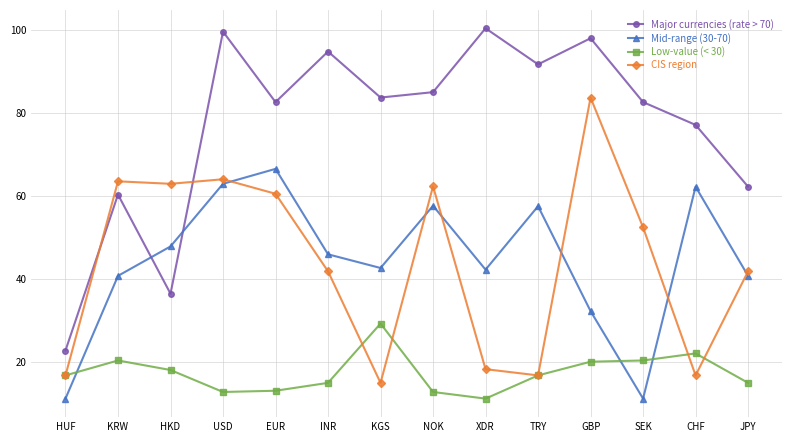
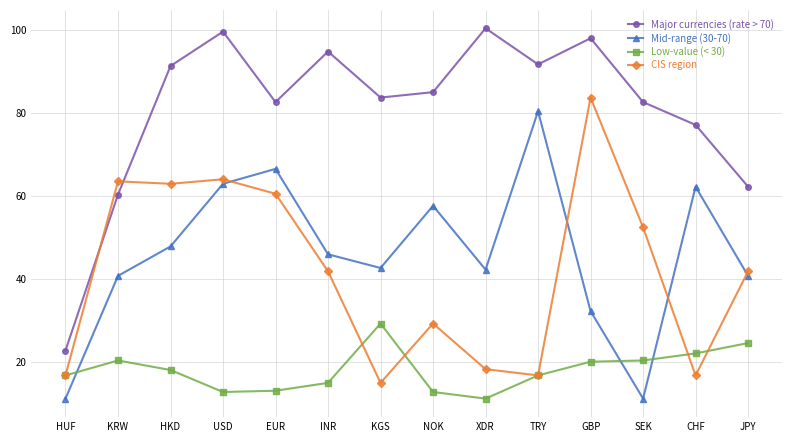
Major currencies (rate > 70), HKD: 36 -> 91
CIS region, NOK: 62 -> 29
Mid-range (30-70), TRY: 58 -> 80
Low-value (< 30), JPY: 15 -> 25
